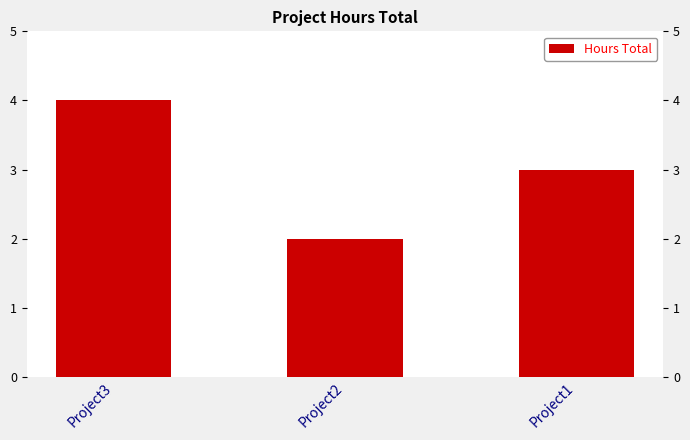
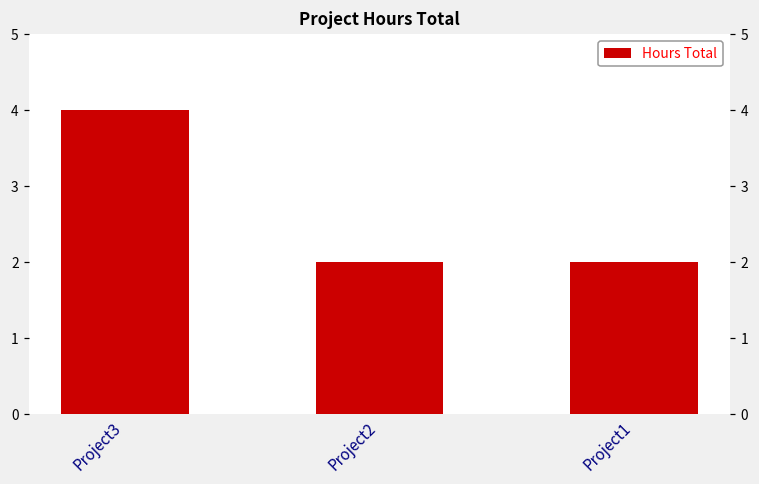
Project1: 3 -> 2
